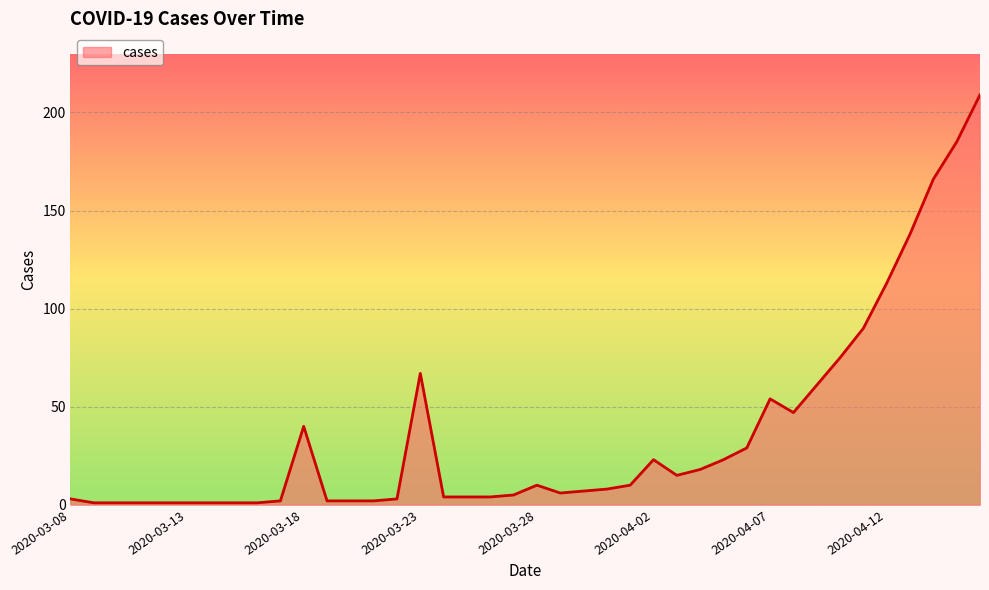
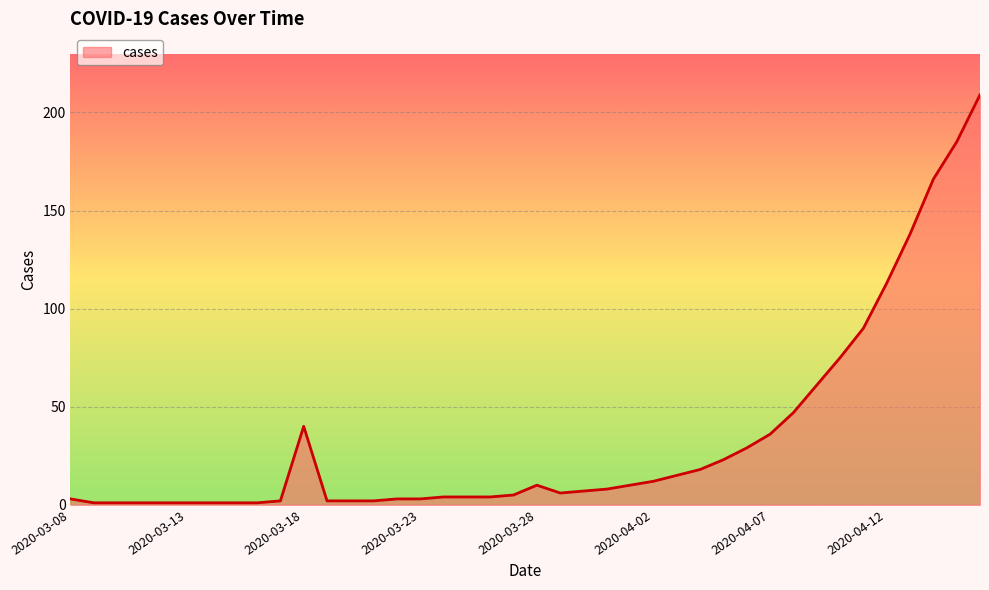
2020-03-23: 67 -> 3
2020-04-02: 23 -> 12
2020-04-07: 54 -> 36
